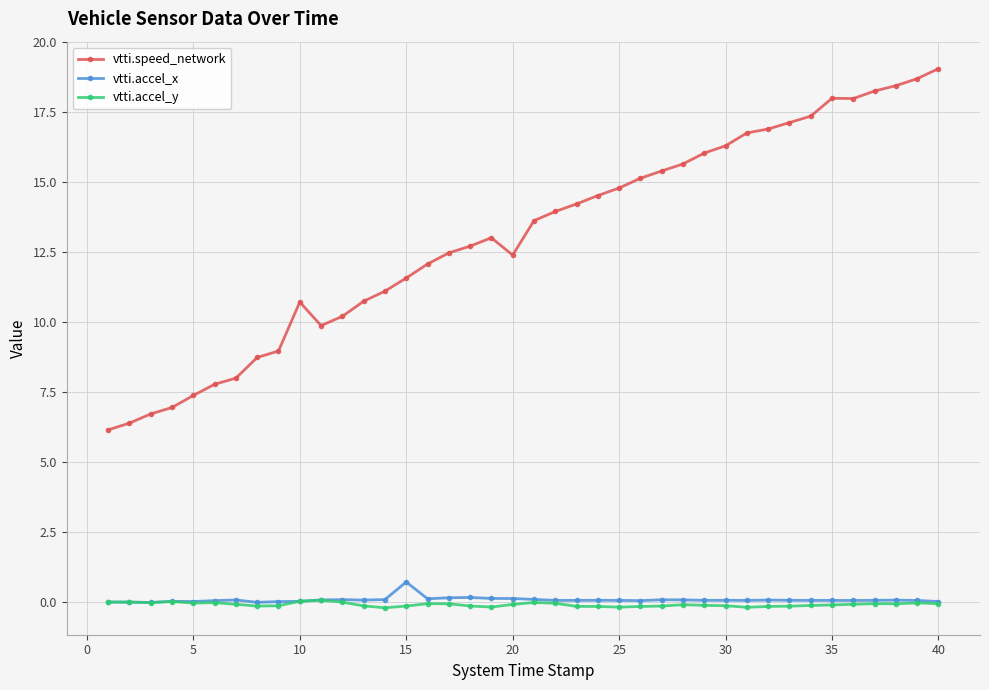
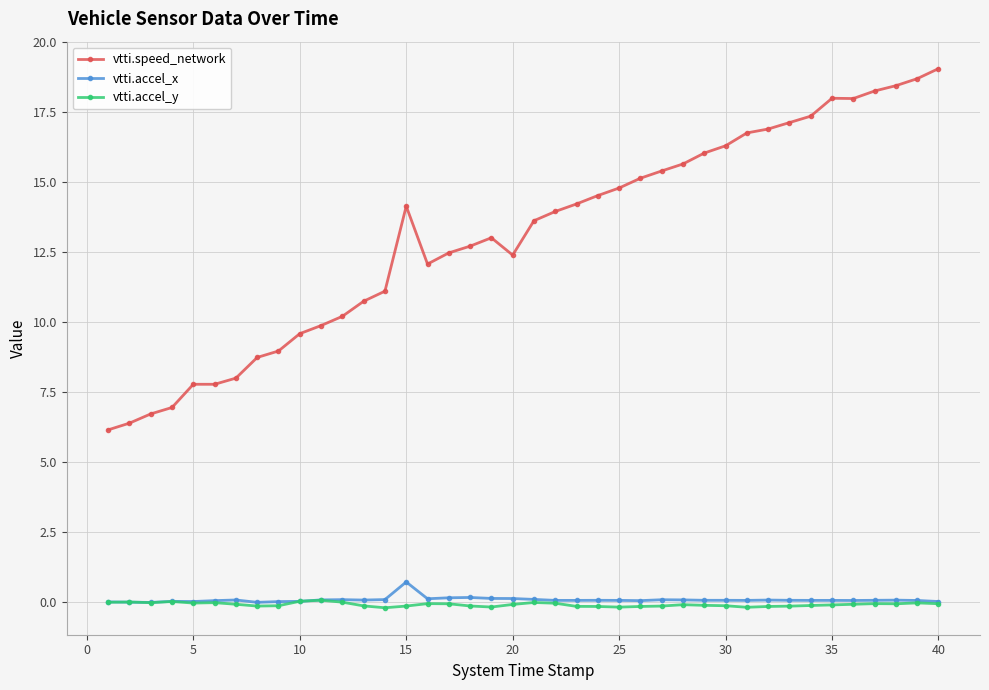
vtti.speed_network, 5: 7.4 -> 7.8
vtti.speed_network, 10: 10.7 -> 9.6
vtti.speed_network, 15: 11.6 -> 14.1
